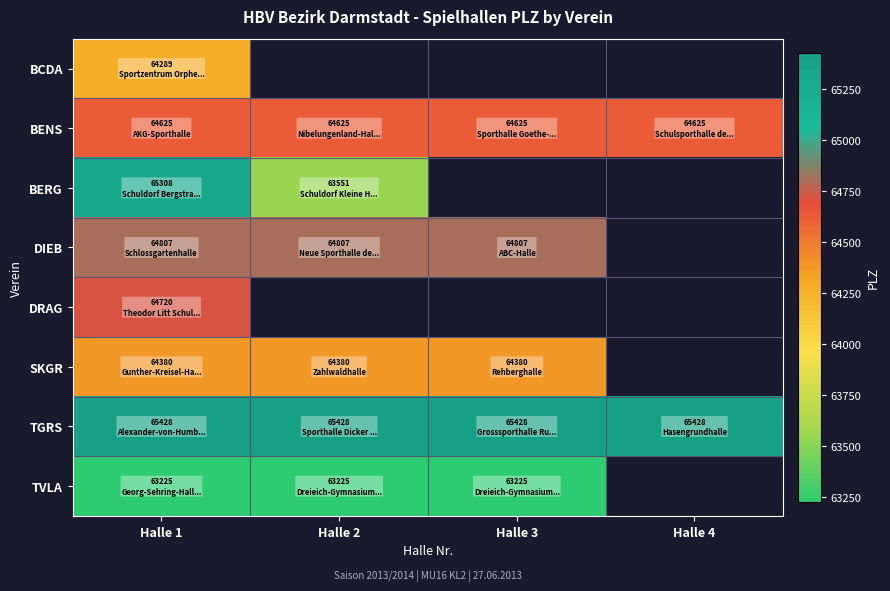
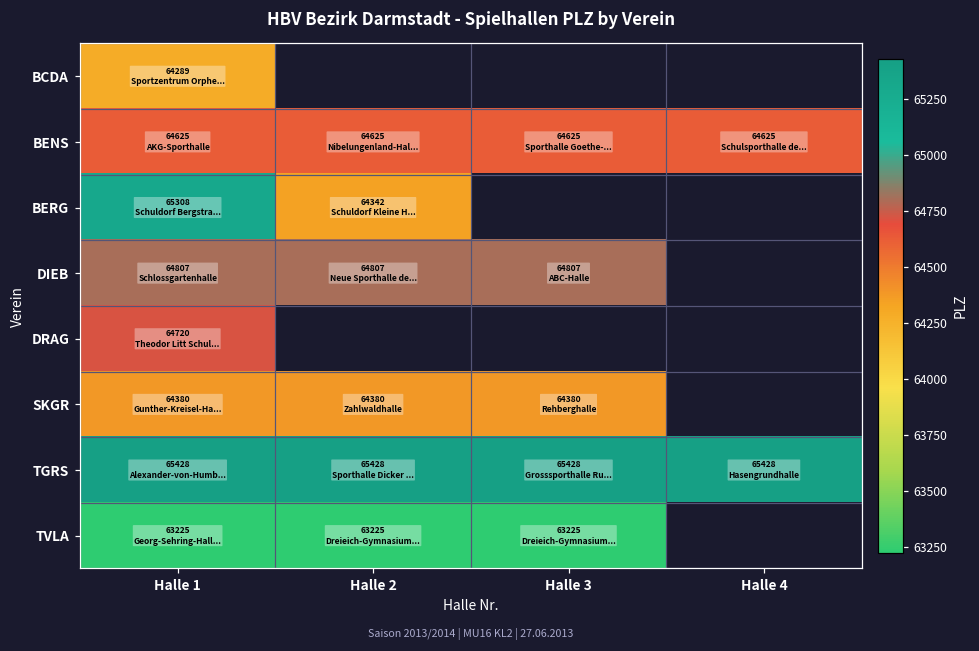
BERG, Halle 2: 63551 -> 64342
